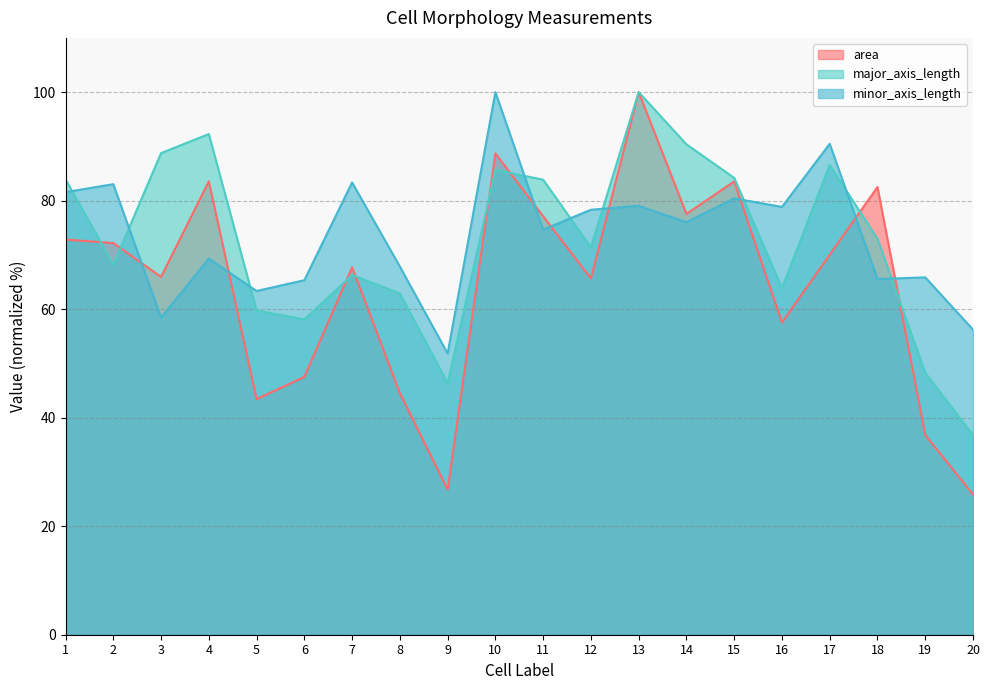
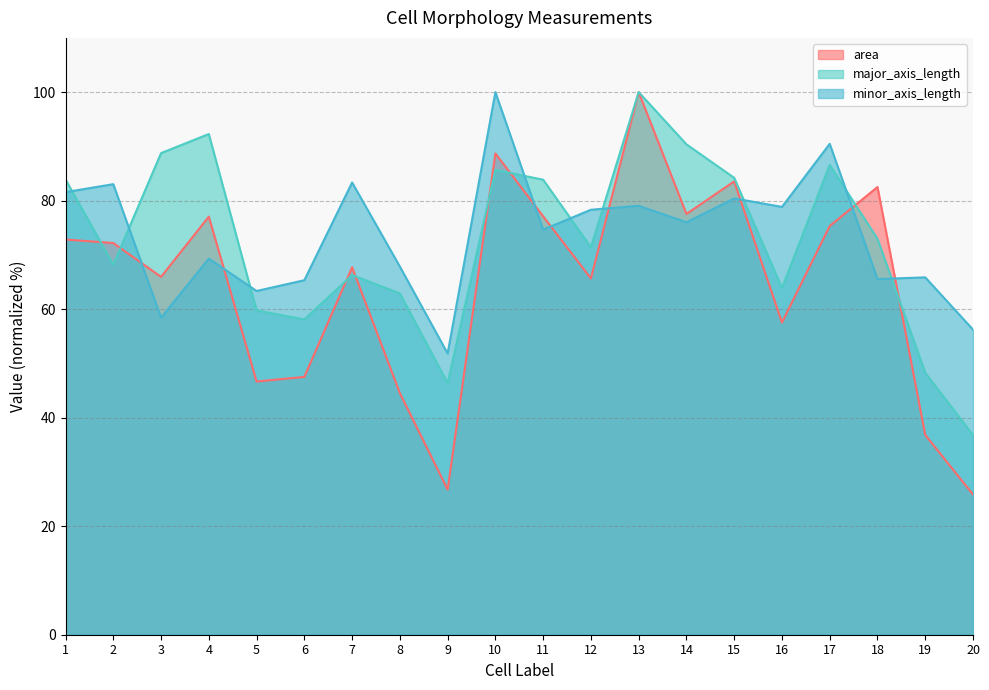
area, 4: 84 -> 77
area, 5: 43 -> 47
area, 17: 70 -> 75
